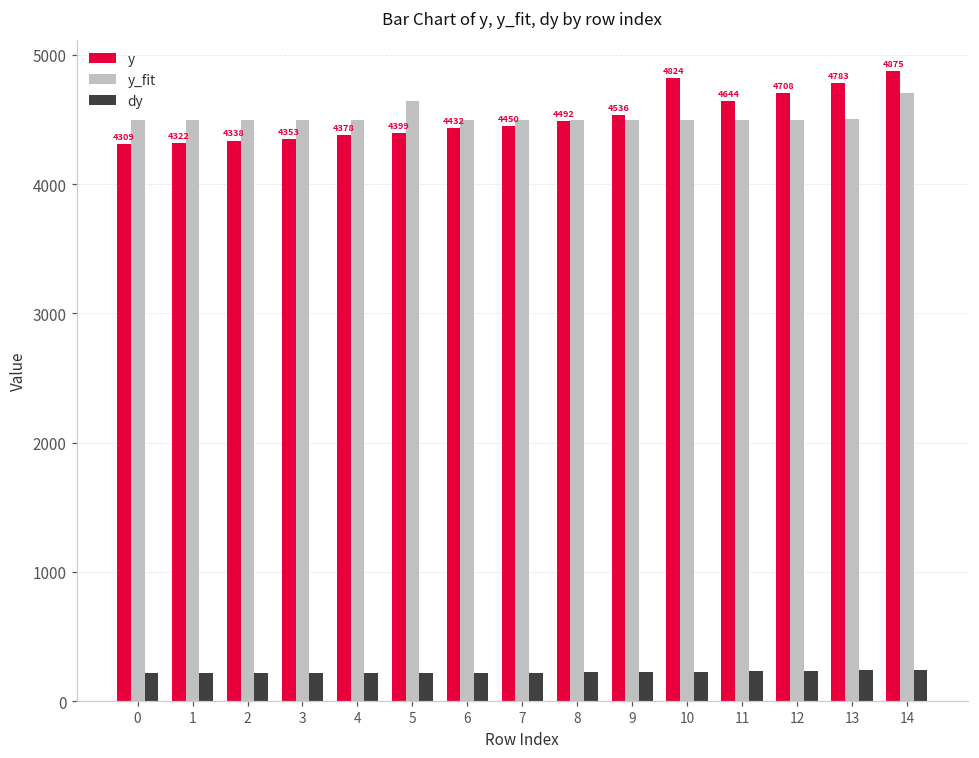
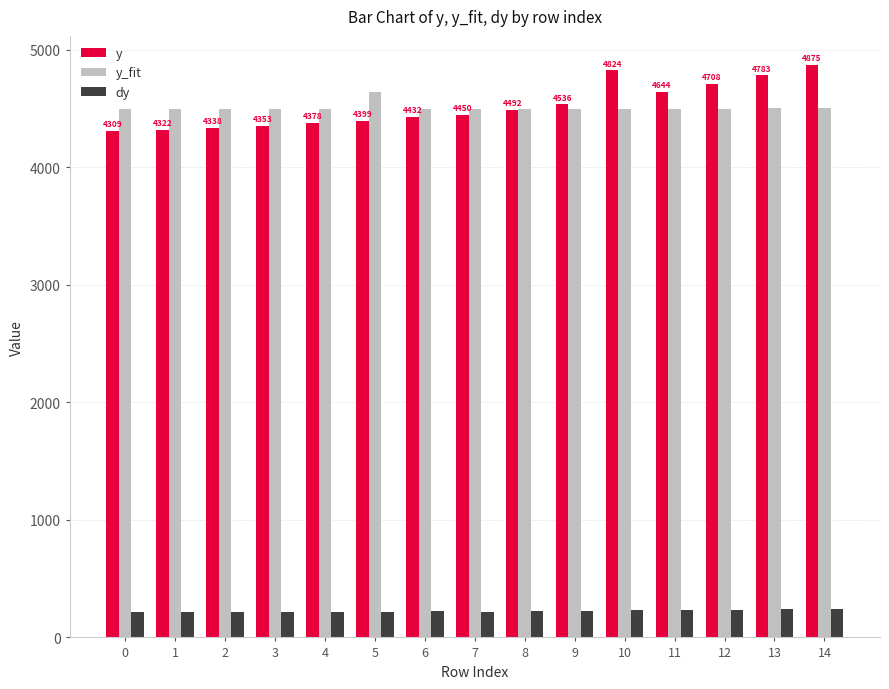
y_fit, 14: 4710 -> 4500
